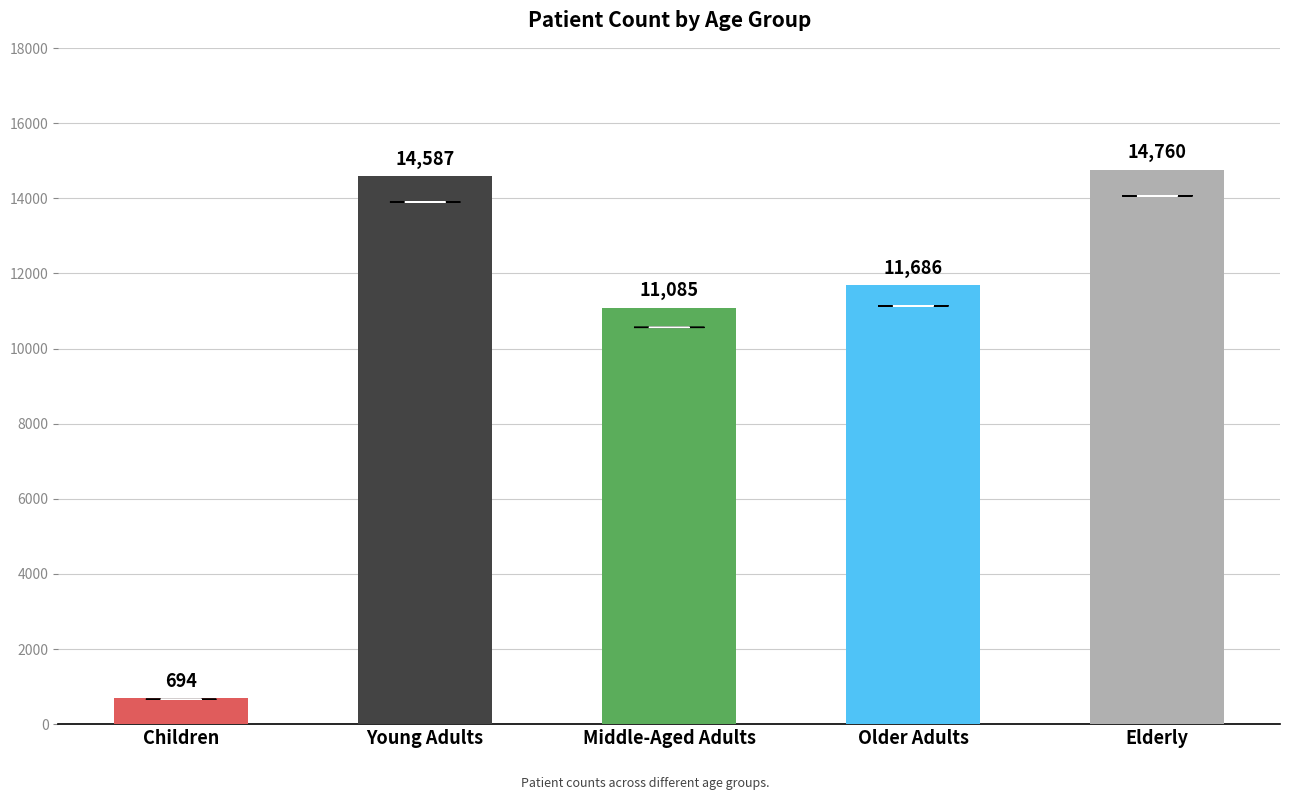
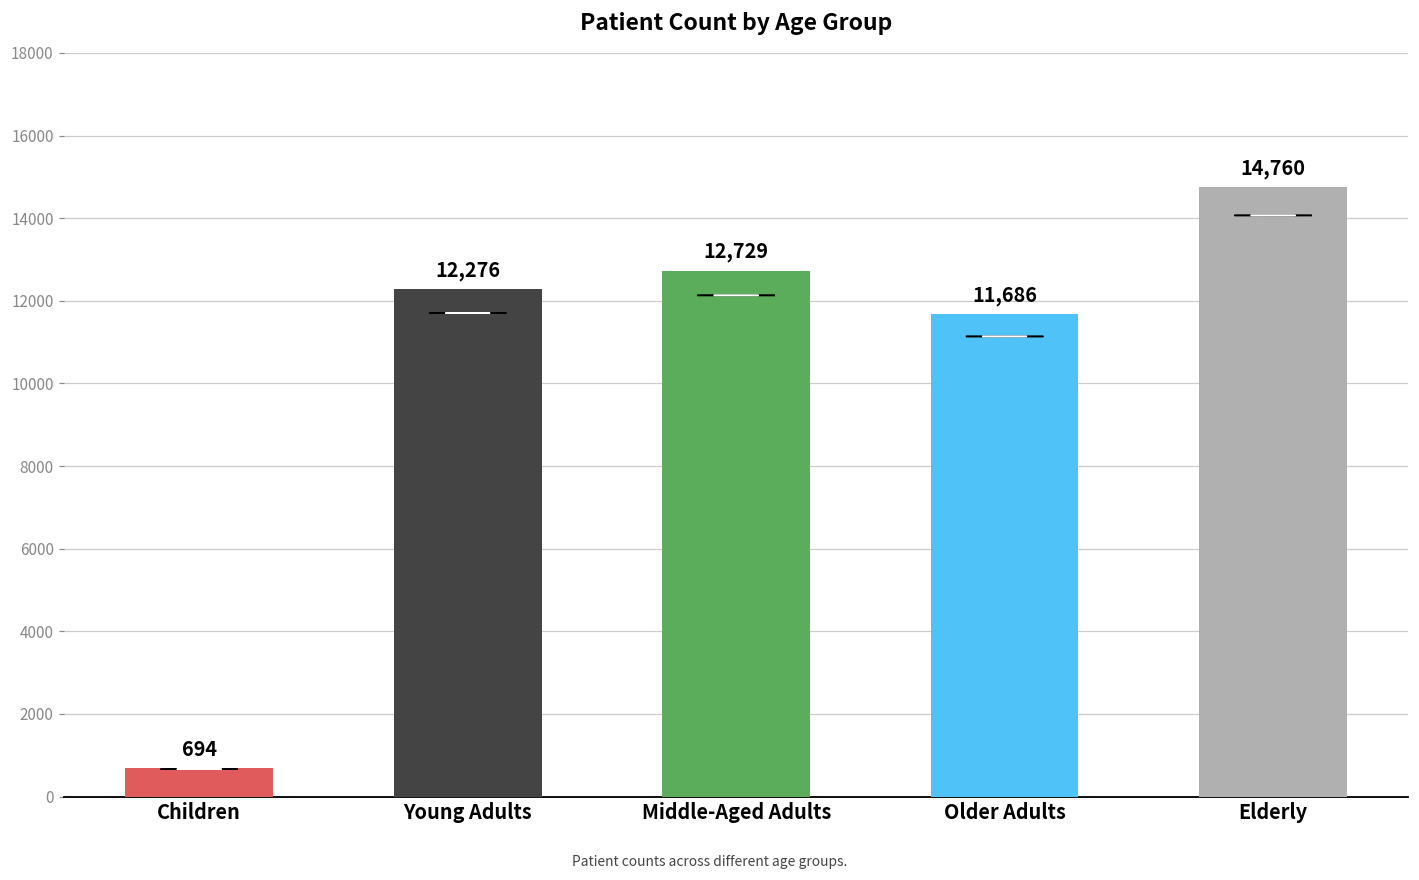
Young Adults: 14,587 -> 12,276
Middle-Aged Adults: 11,085 -> 12,729
